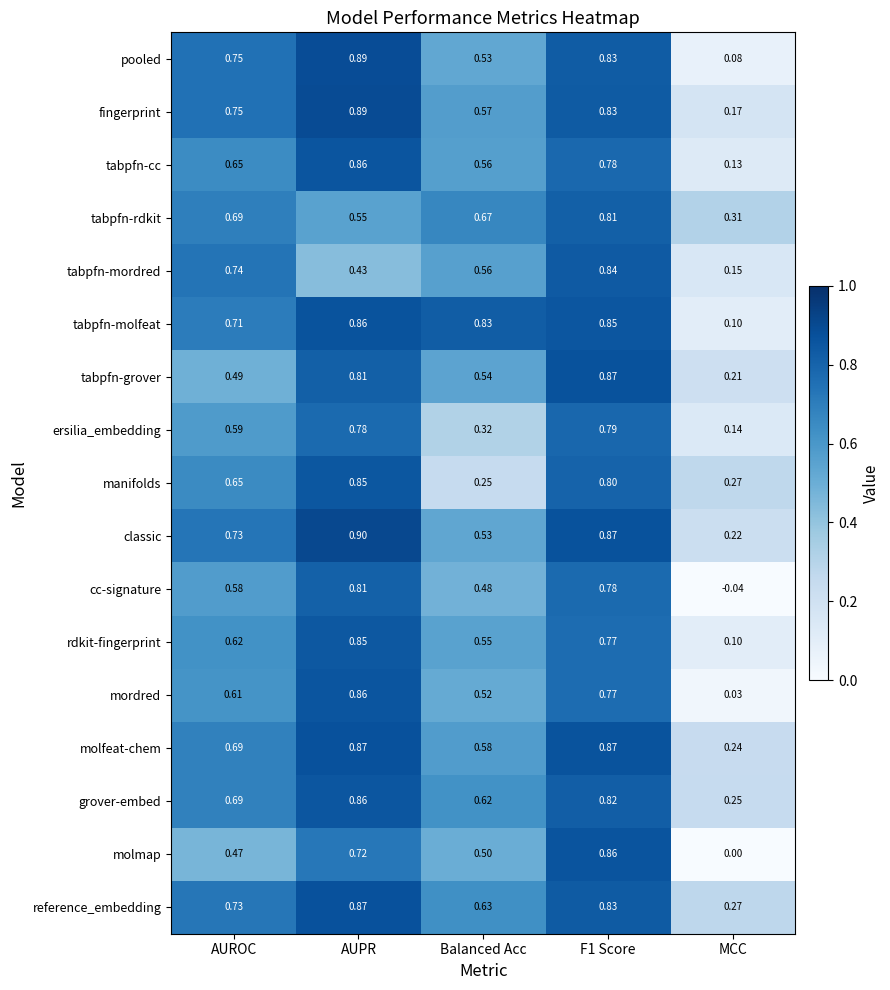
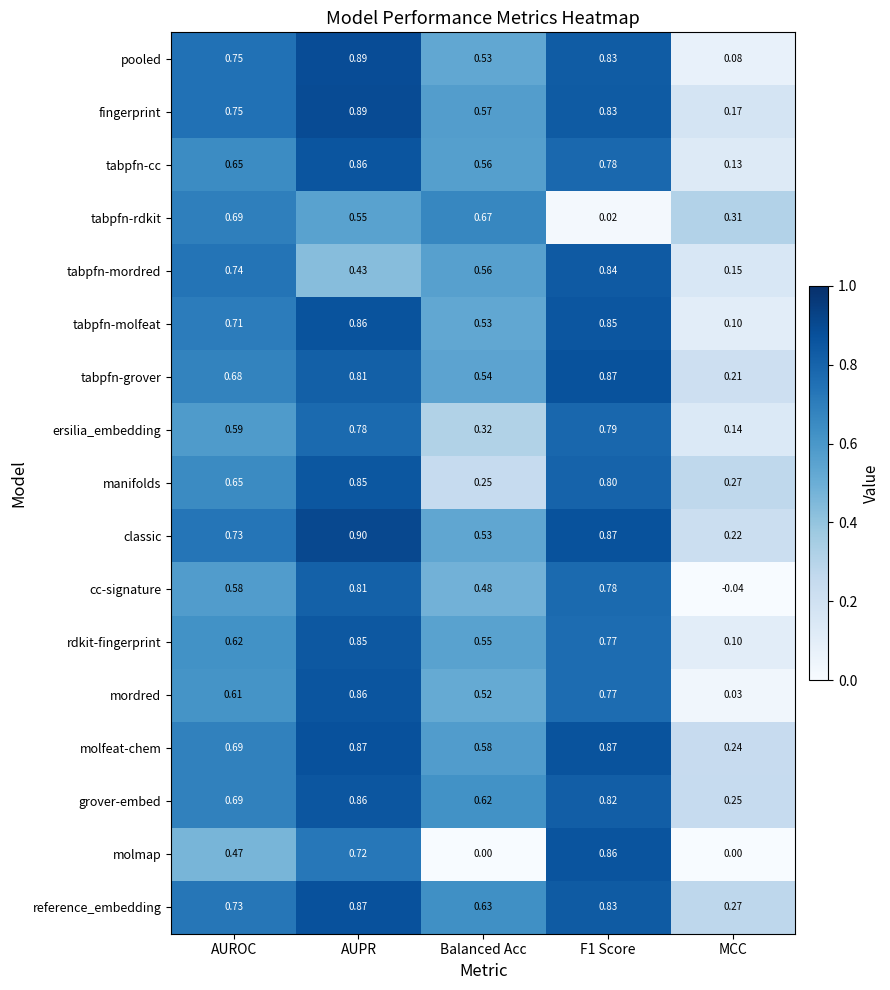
tabpfn-rdkit, F1 Score: 0.81 -> 0.02
tabpfn-molfeat, Balanced Acc: 0.83 -> 0.53
tabpfn-grover, AUROC: 0.49 -> 0.68
molmap, Balanced Acc: 0.50 -> 0.00
